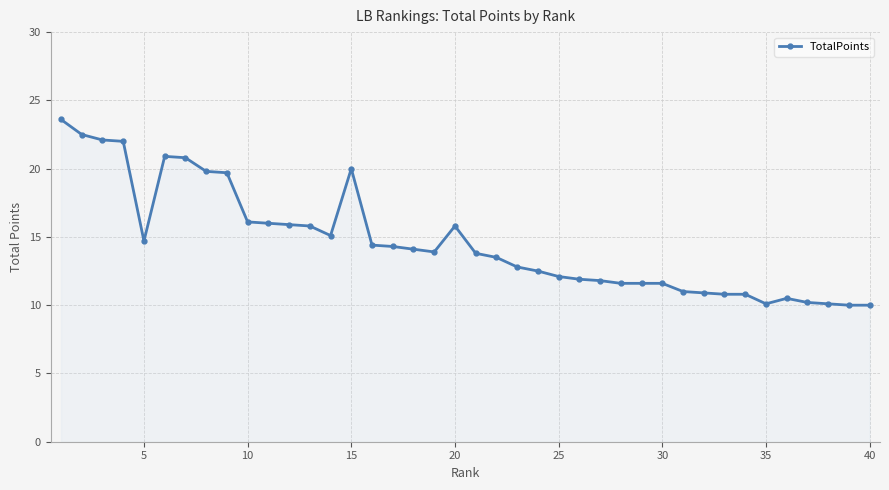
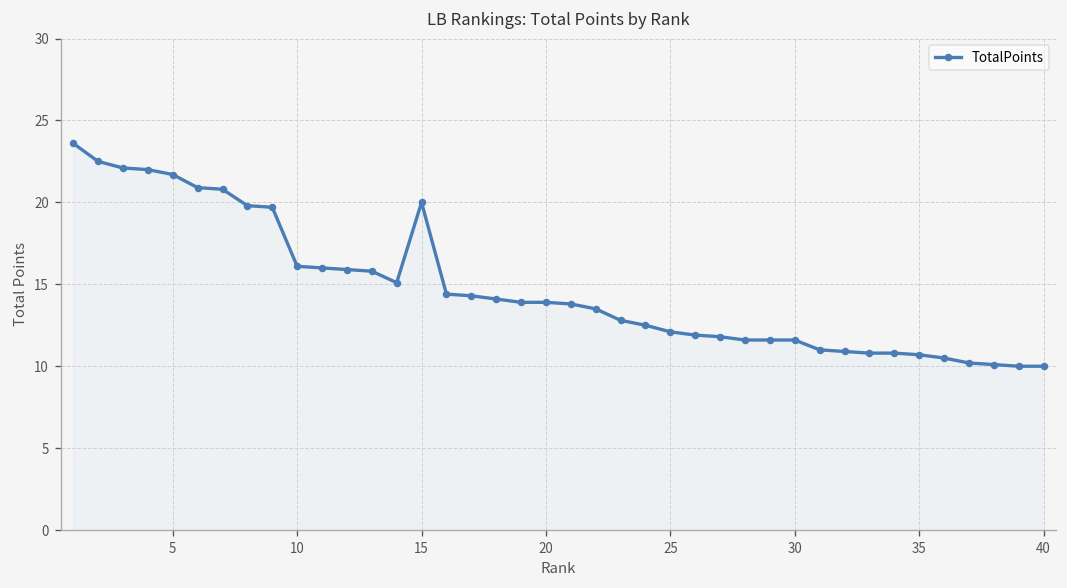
5: 14.7 -> 21.7
20: 15.8 -> 13.9
35: 10.1 -> 10.7
